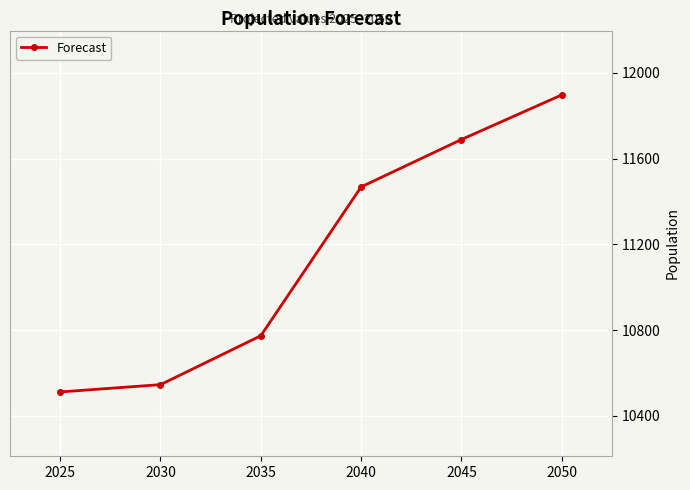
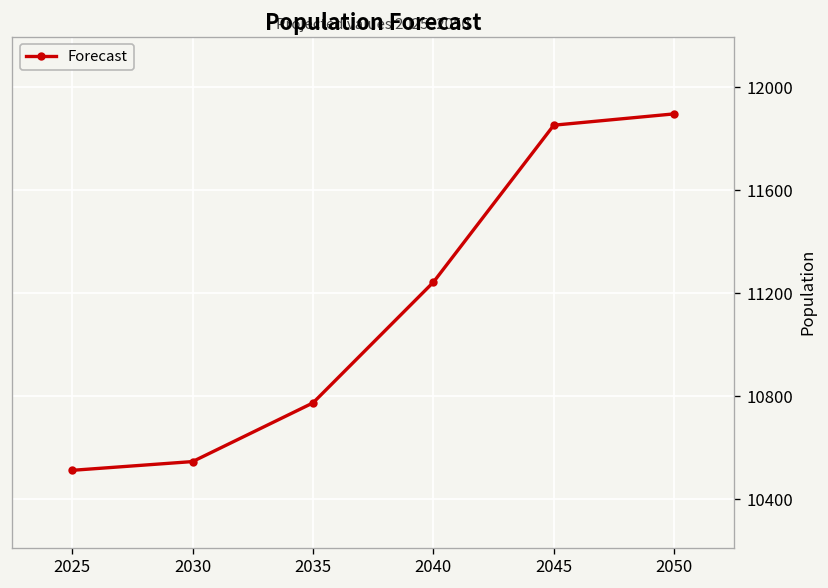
2040: 11470 -> 11240
2045: 11690 -> 11850
